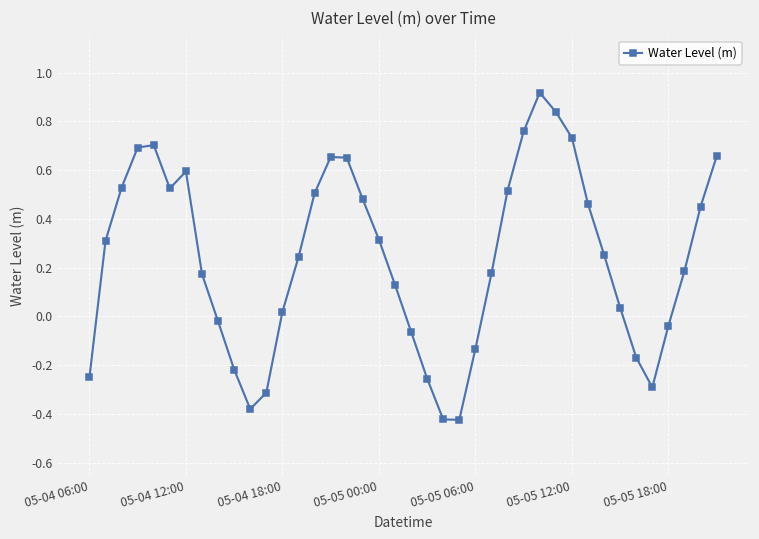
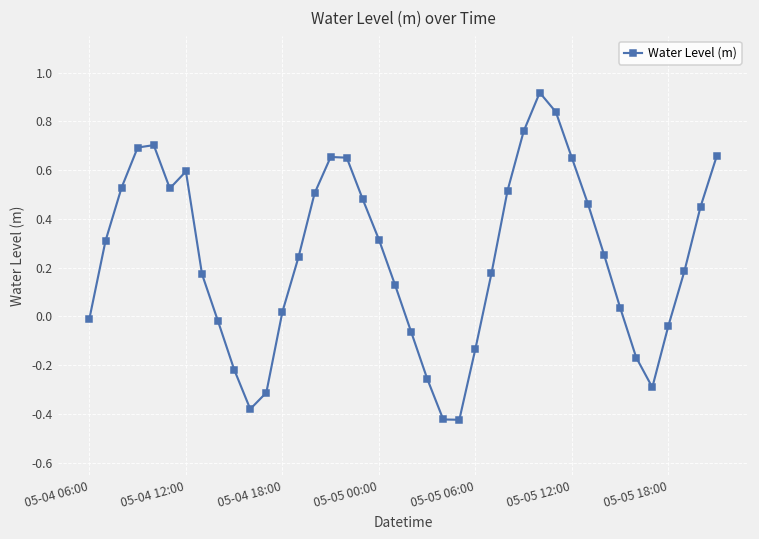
05-04 06:00: -0.25 -> -0.01
05-05 12:00: 0.73 -> 0.65
